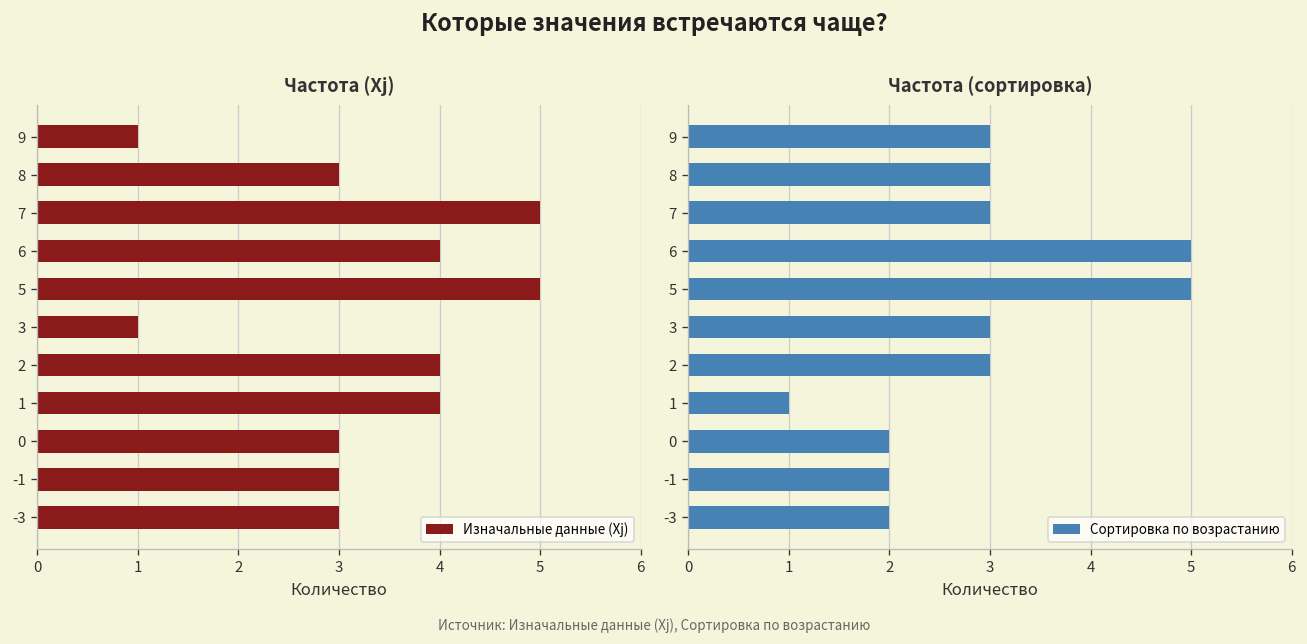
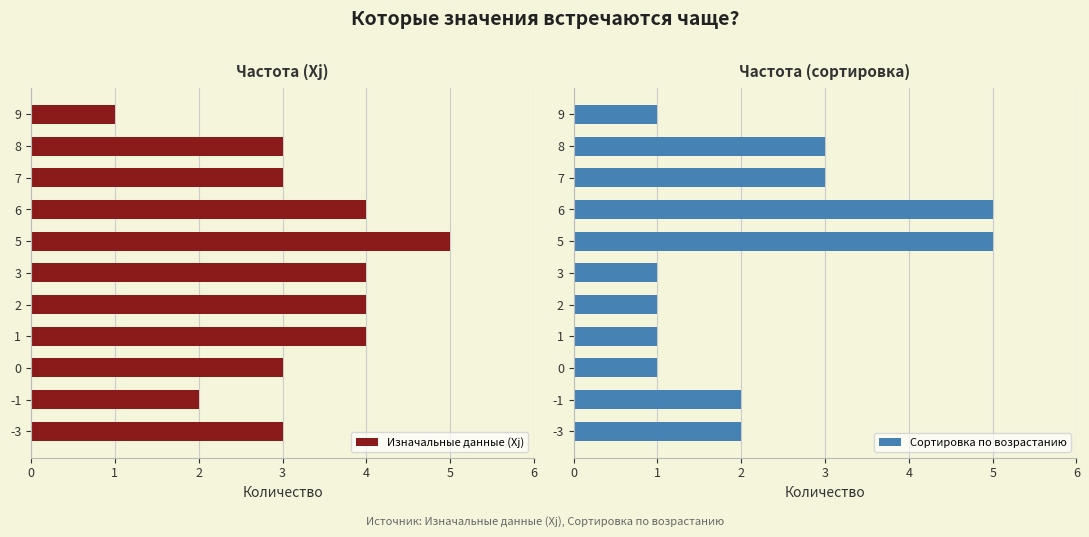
Частота (Xj), 7: 5 -> 3
Частота (Xj), 3: 1 -> 4
Частота (Xj), -1: 3 -> 2
Частота (сортировка), 9: 3 -> 1
Частота (сортировка), 3: 3 -> 1
Частота (сортировка), 2: 3 -> 1
Частота (сортировка), 0: 2 -> 1
